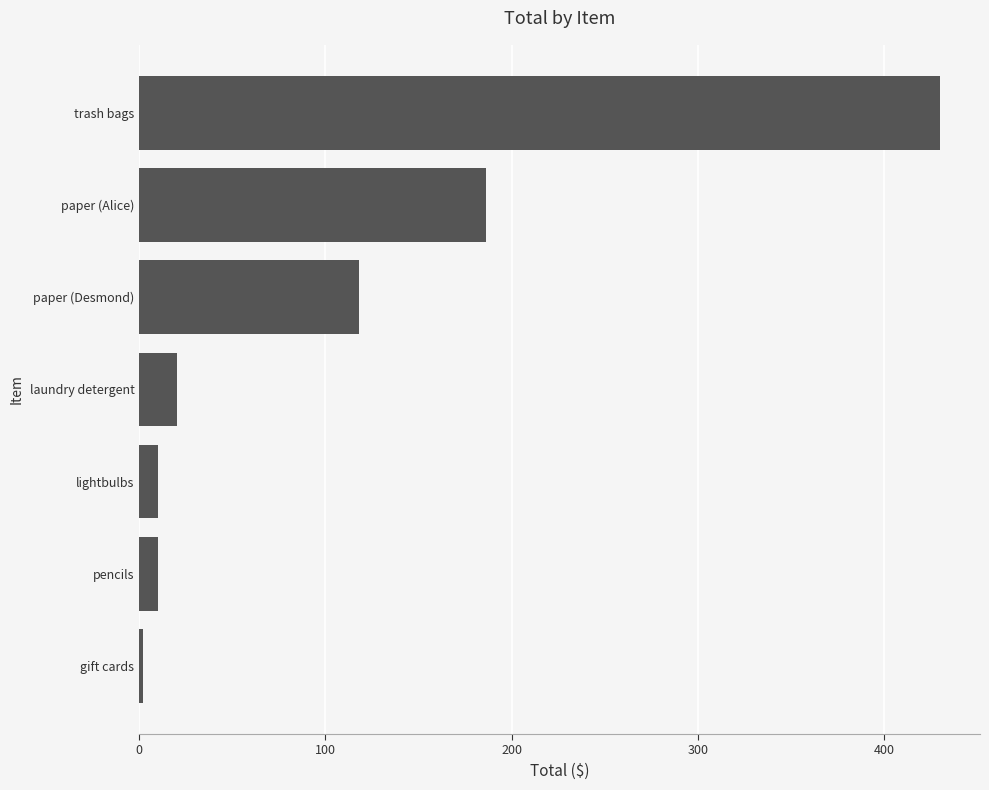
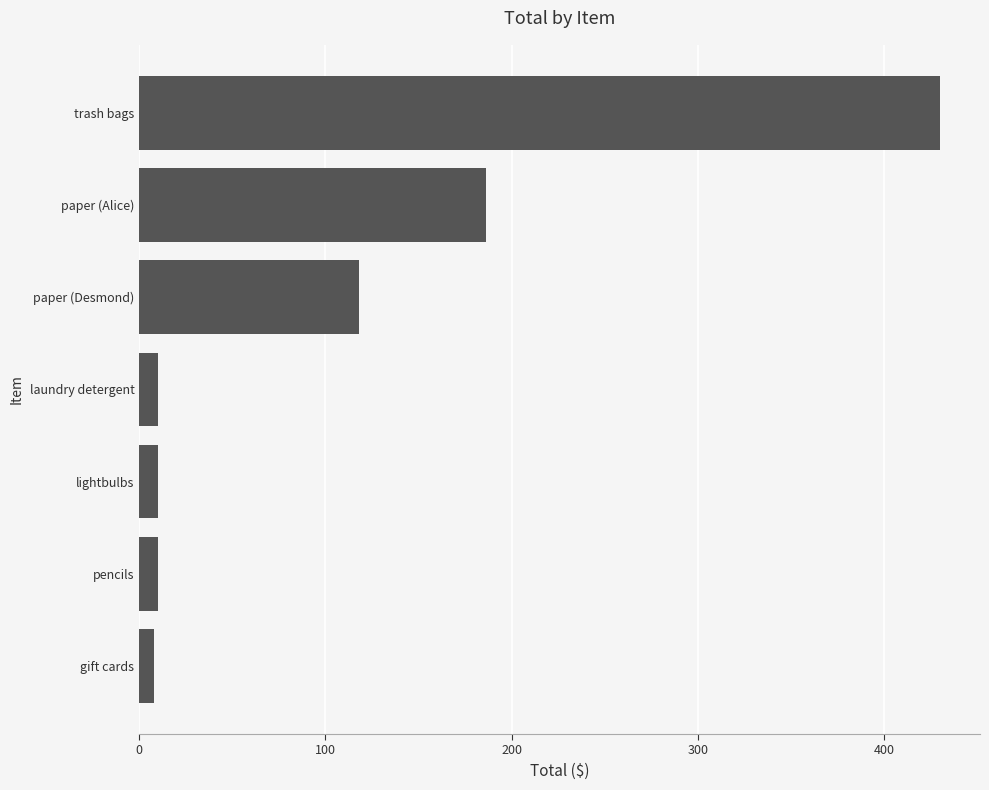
laundry detergent: 20 -> 10
gift cards: 2 -> 8
